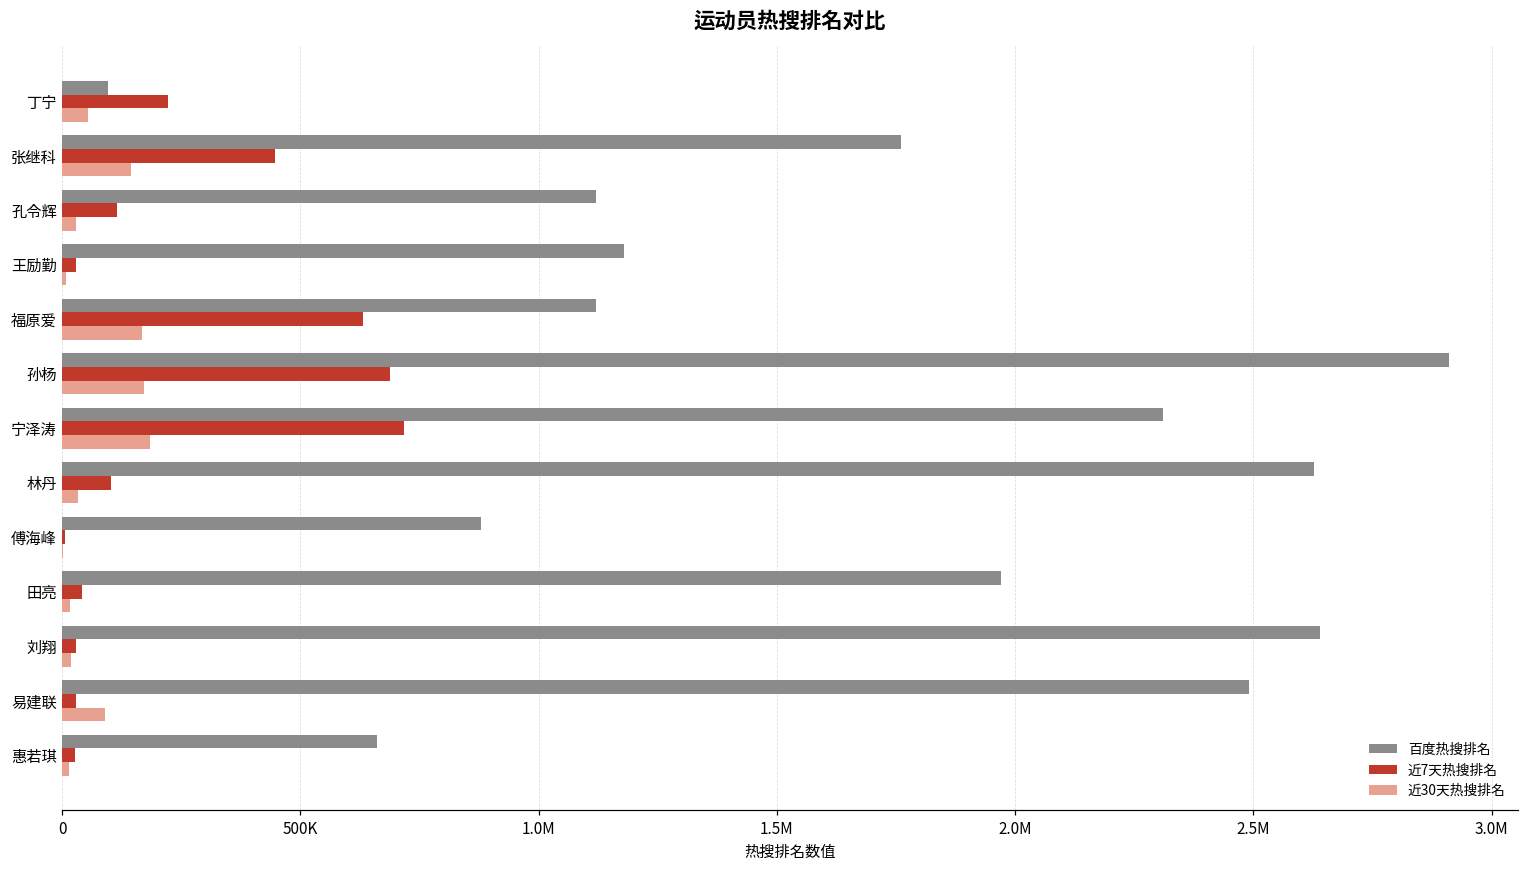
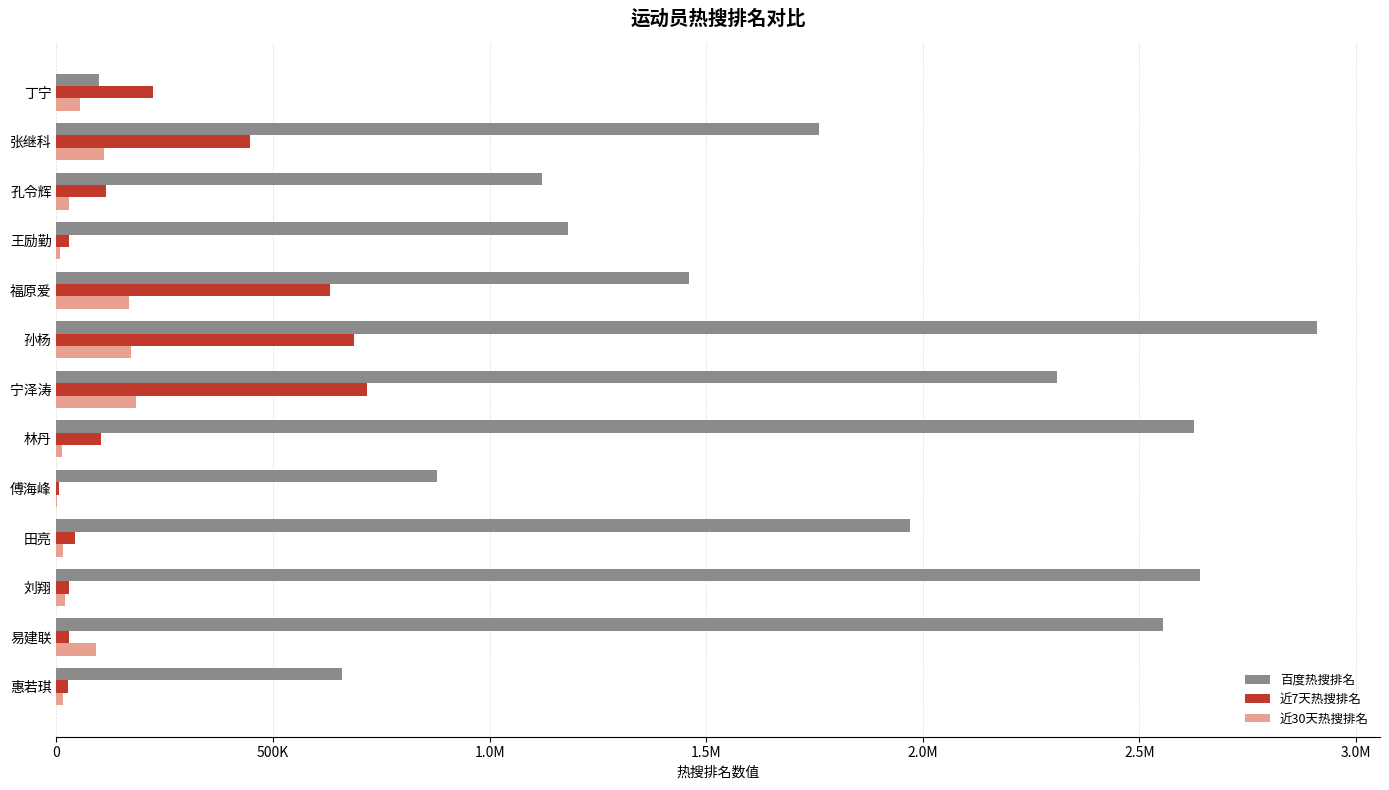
近30天热搜排名, 张继科: 140000 -> 110000
百度热搜排名, 福原爱: 1120000 -> 1460000
近30天热搜排名, 林丹: 30000 -> 10000
百度热搜排名, 易建联: 2490000 -> 2560000
